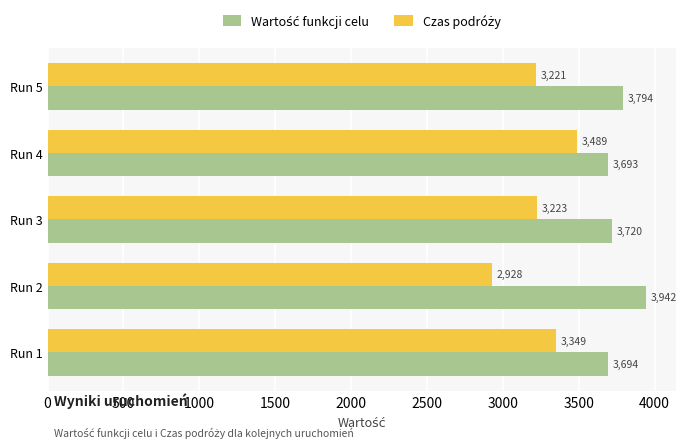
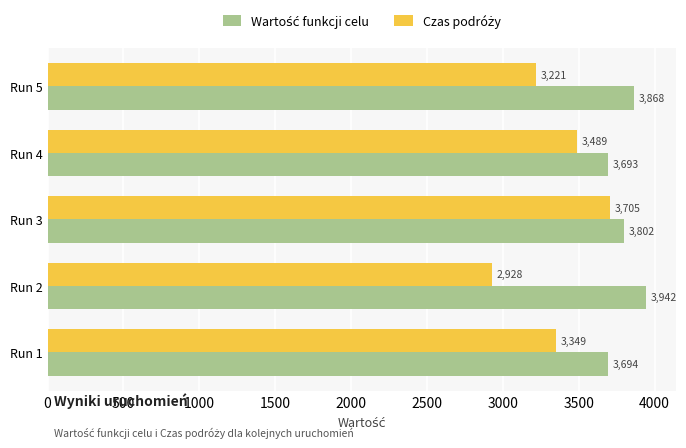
Wartość funkcji celu, Run 5: 3,794 -> 3,868
Czas podróży, Run 3: 3,223 -> 3,705
Wartość funkcji celu, Run 3: 3,720 -> 3,802
